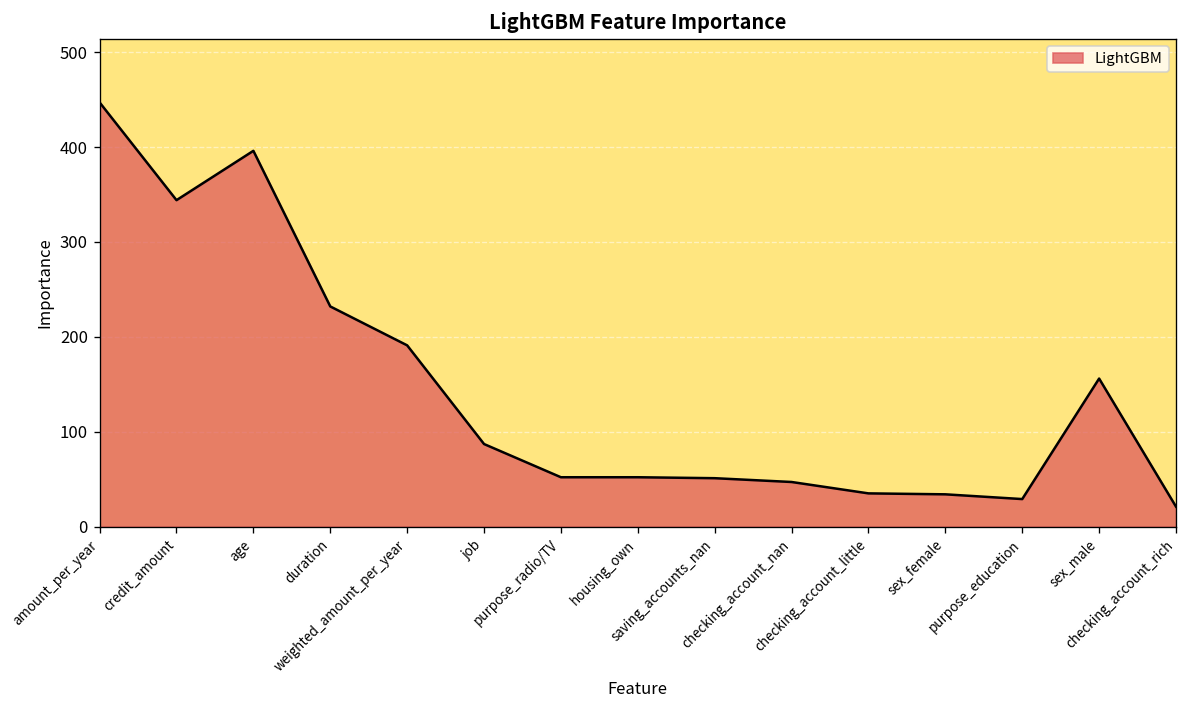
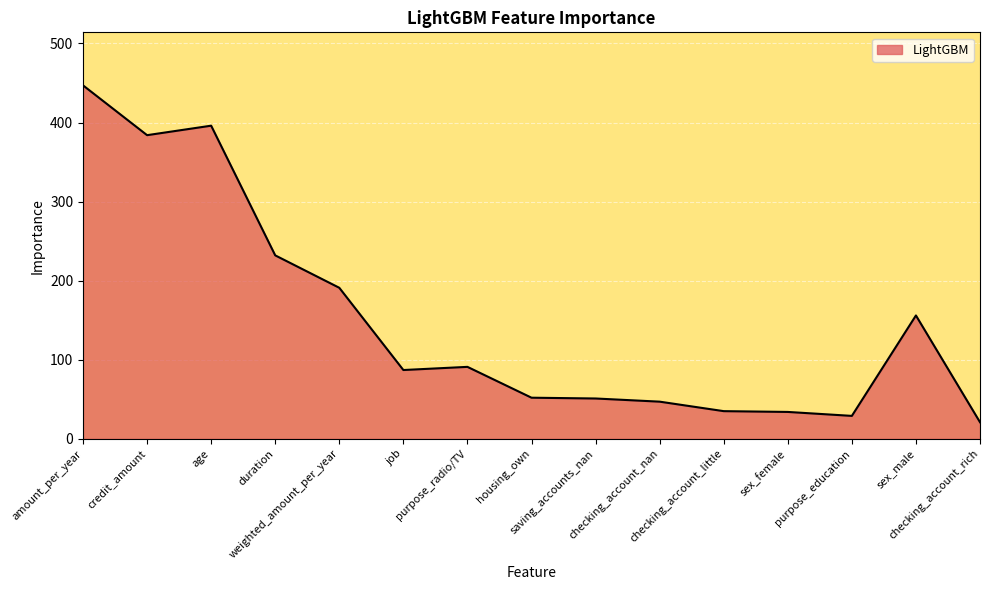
credit_amount: 340 -> 380
purpose_radio/TV: 50 -> 90
